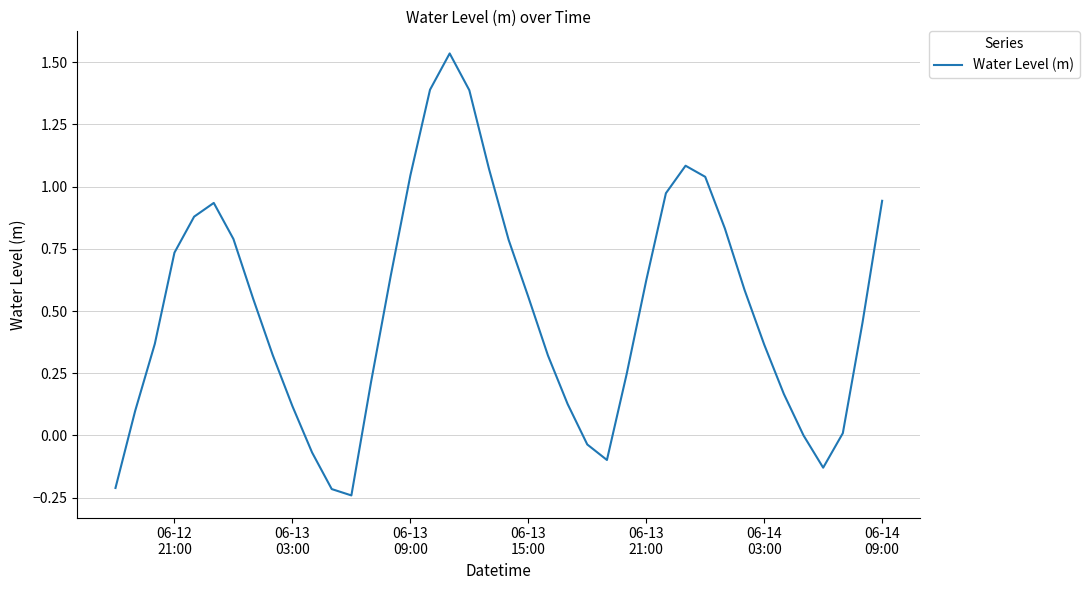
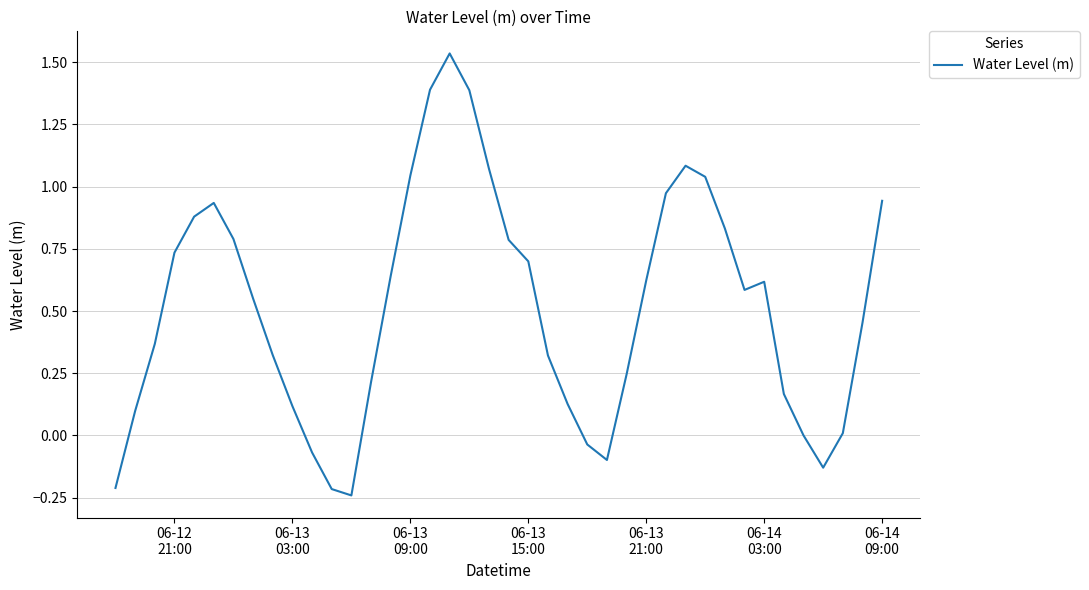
06-13 15:00: 0.56 -> 0.70
06-14 03:00: 0.37 -> 0.62
